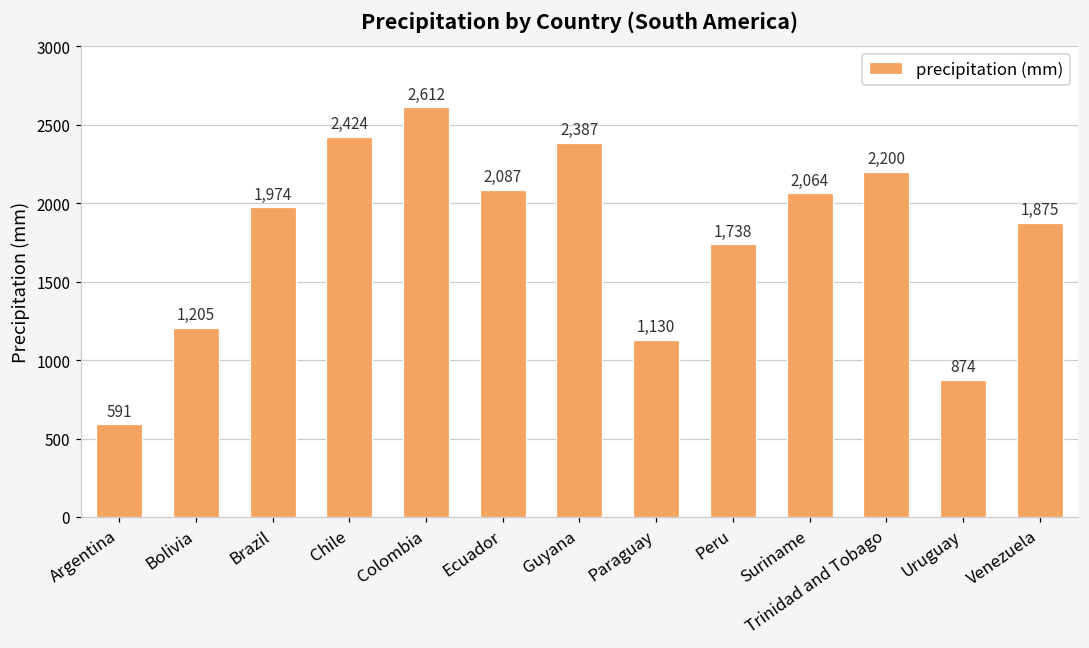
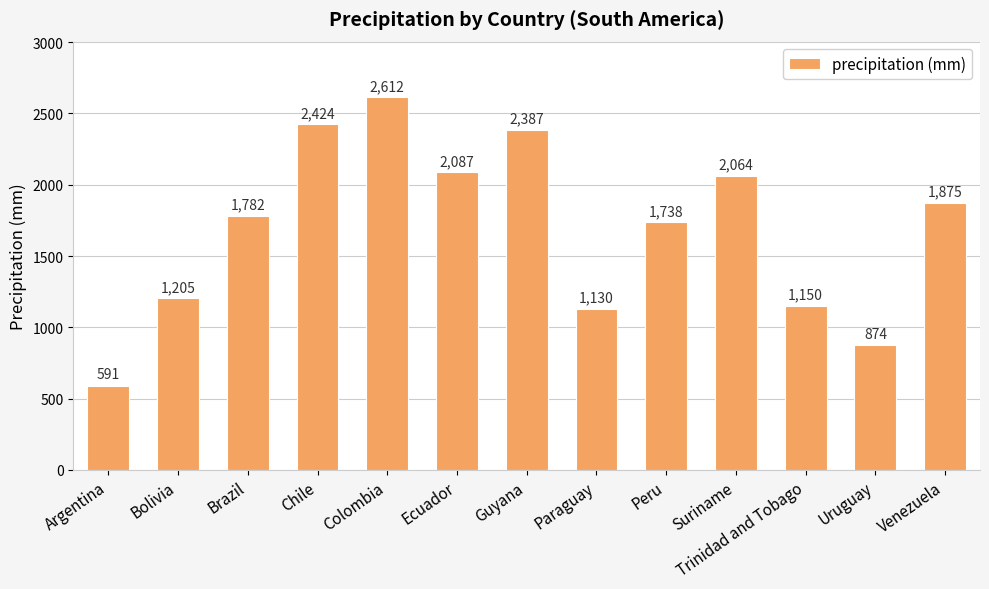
Brazil: 1,974 -> 1,782
Trinidad and Tobago: 2,200 -> 1,150
